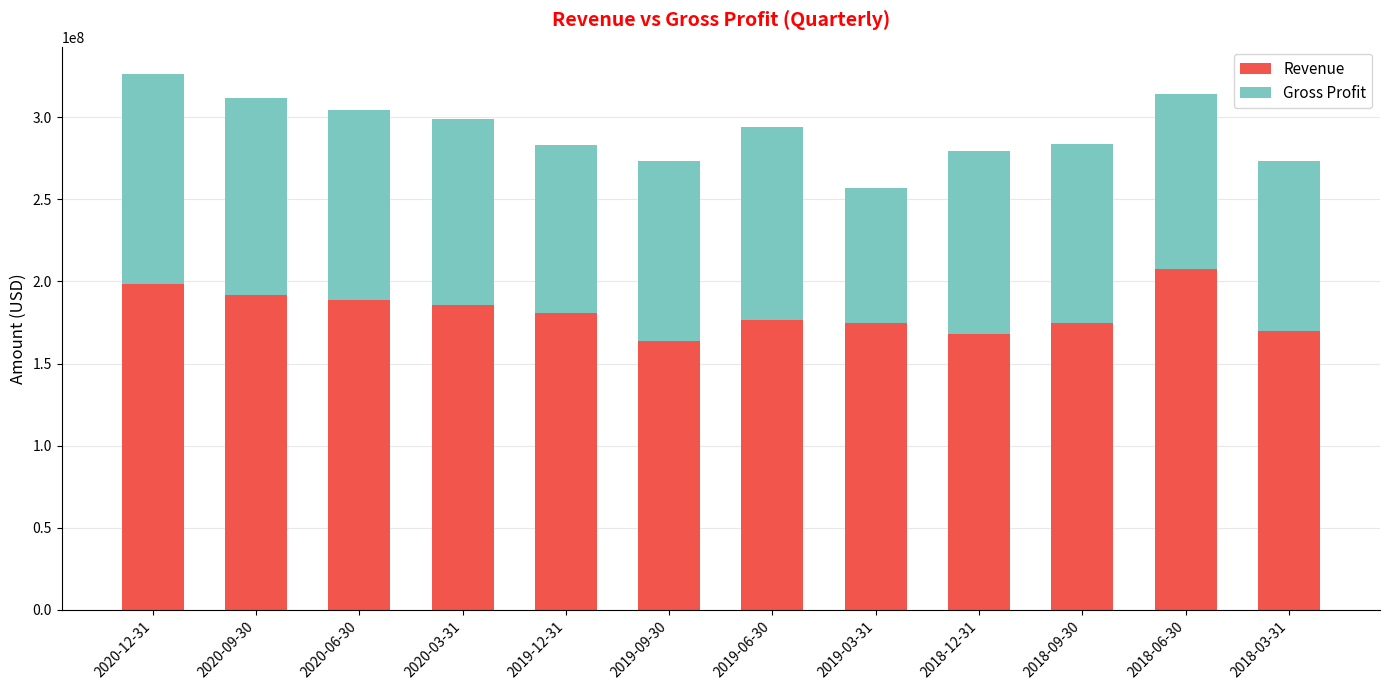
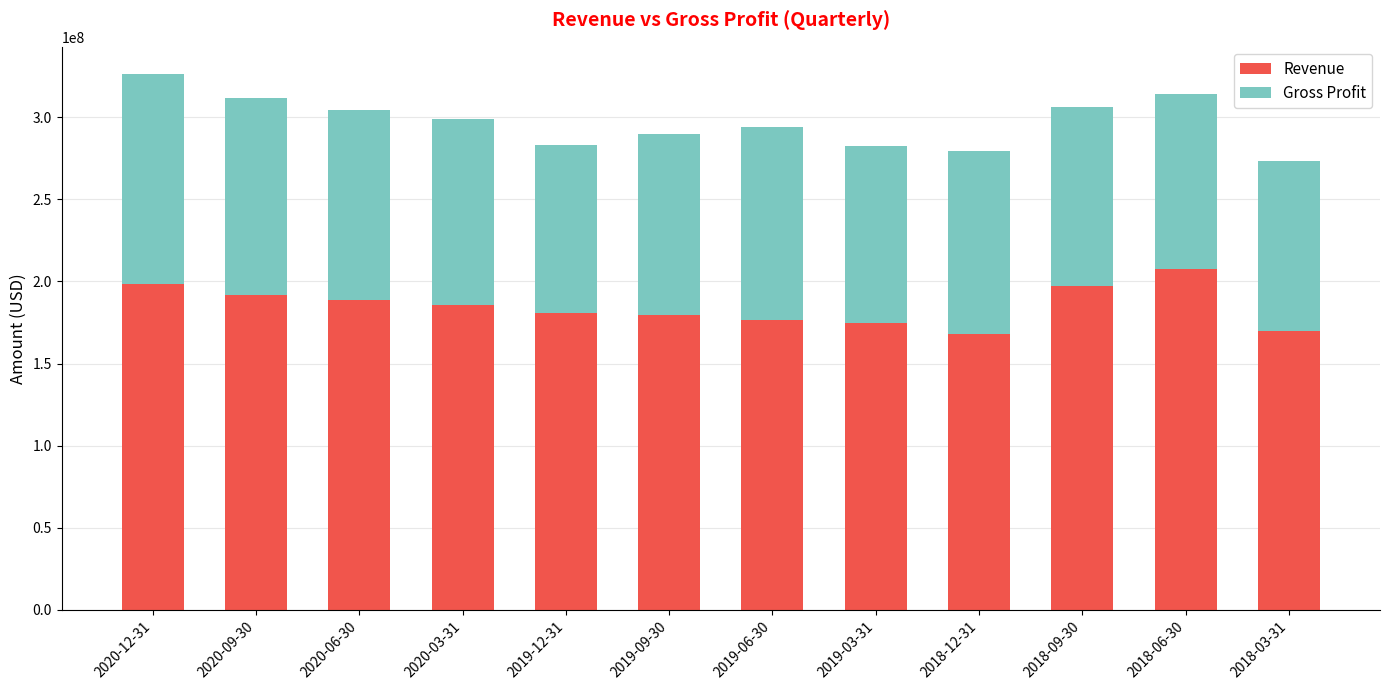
Revenue, 2019-09-30: 163000000 -> 180000000
Gross Profit, 2019-03-31: 82000000 -> 108000000
Revenue, 2018-09-30: 175000000 -> 197000000
